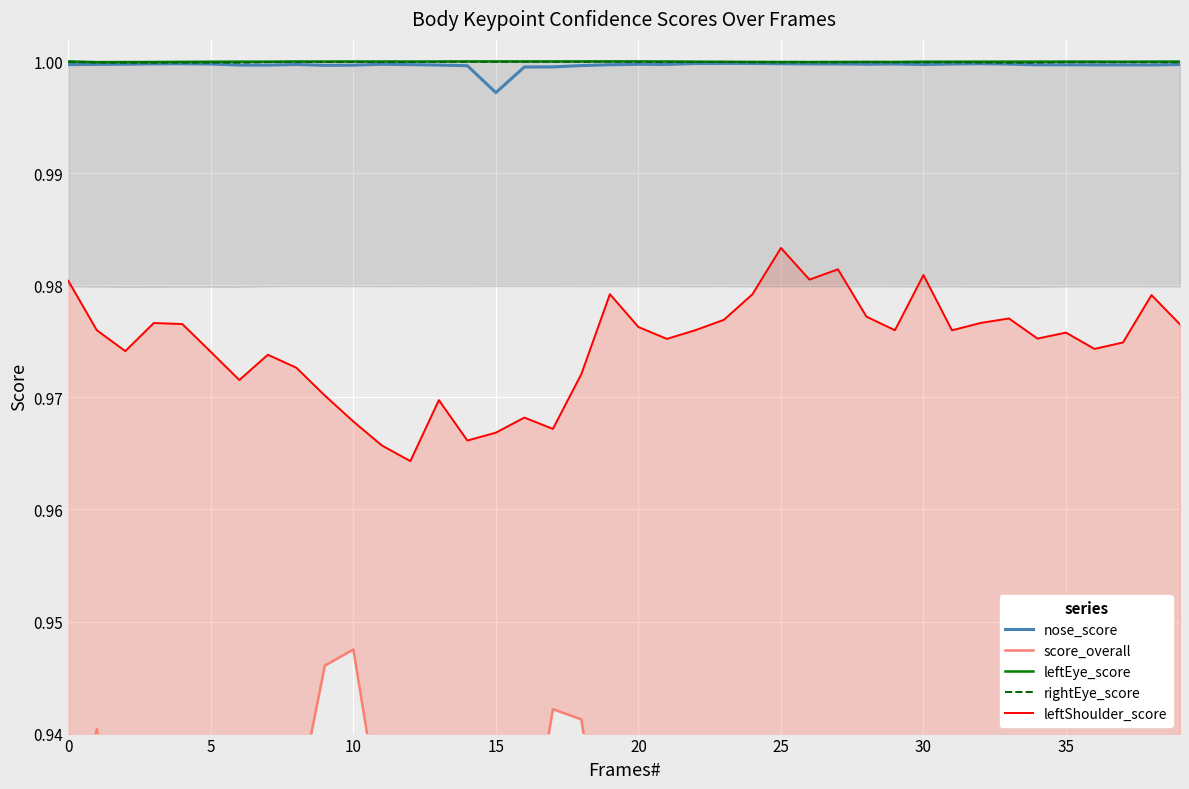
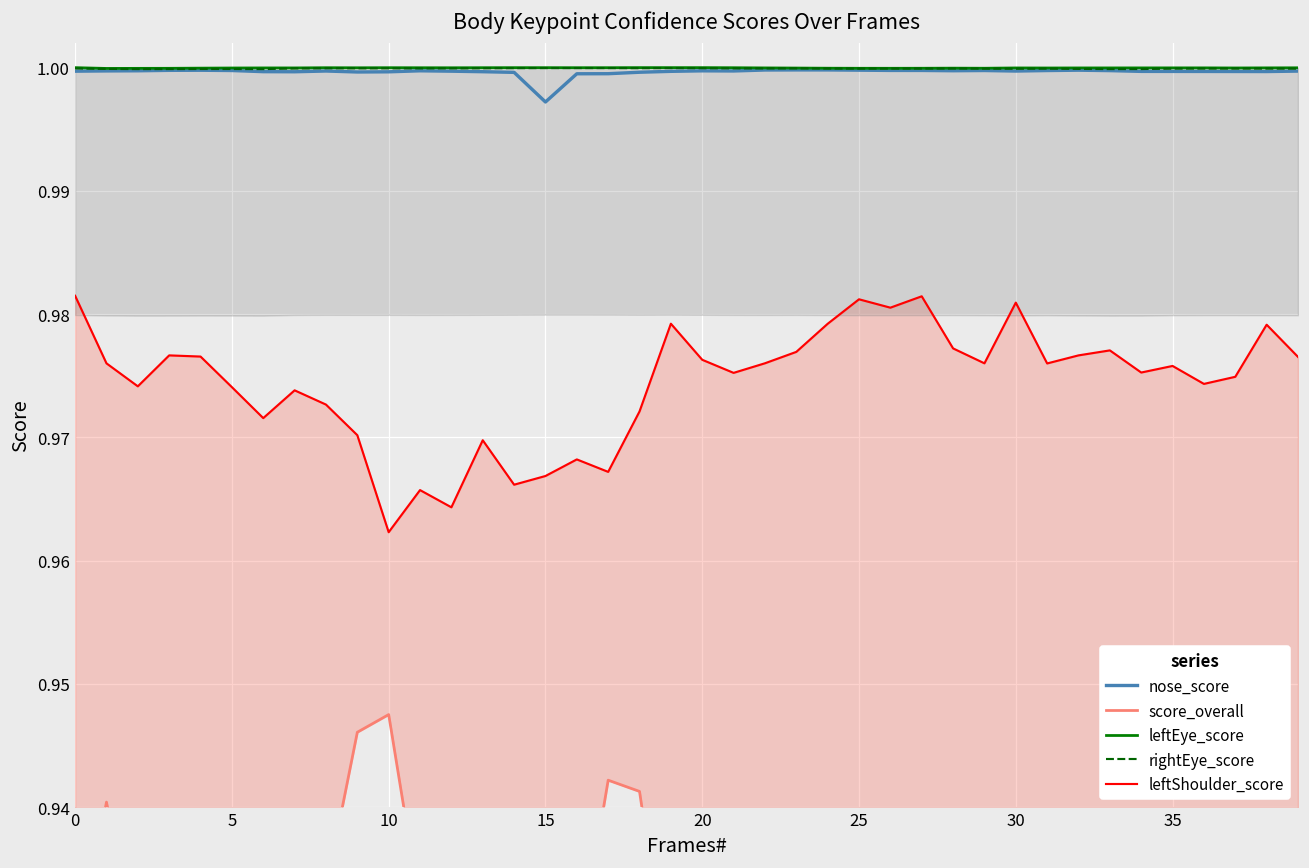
leftShoulder_score, 0: 0.9804 -> 0.9815
leftShoulder_score, 10: 0.9679 -> 0.9623
leftShoulder_score, 25: 0.9833 -> 0.9812
